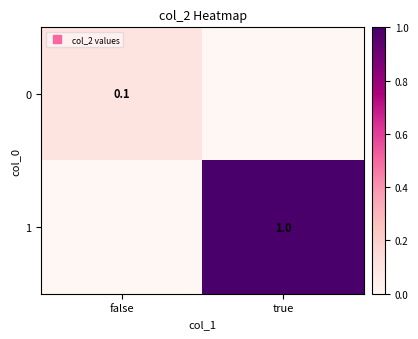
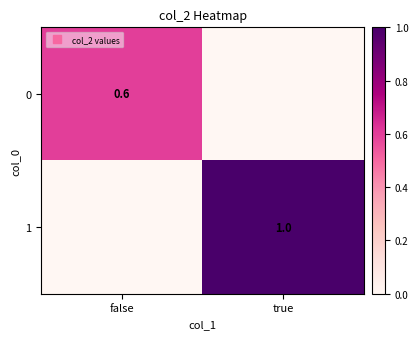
0, false: 0.1 -> 0.6
